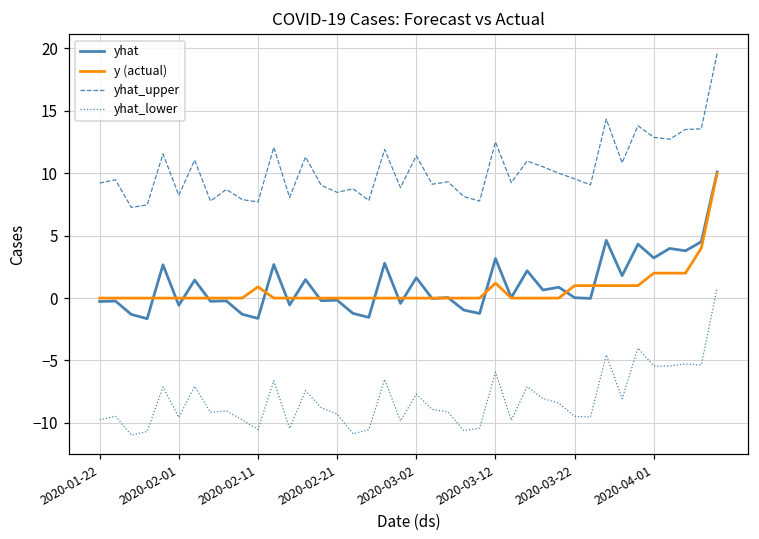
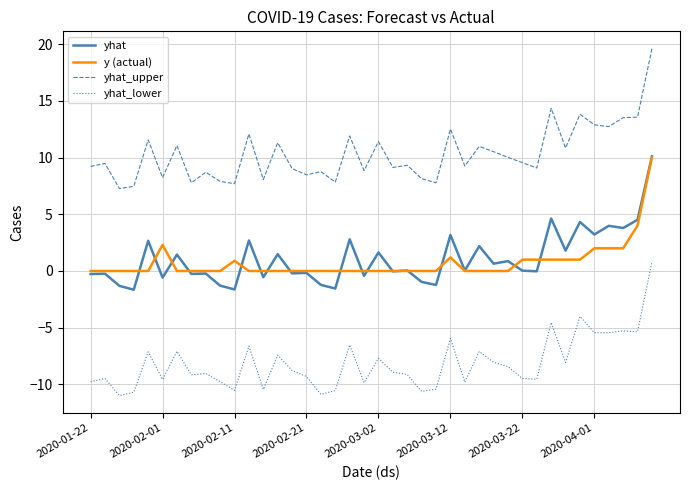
y (actual), 2020-02-01: 0.0 -> 2.3
